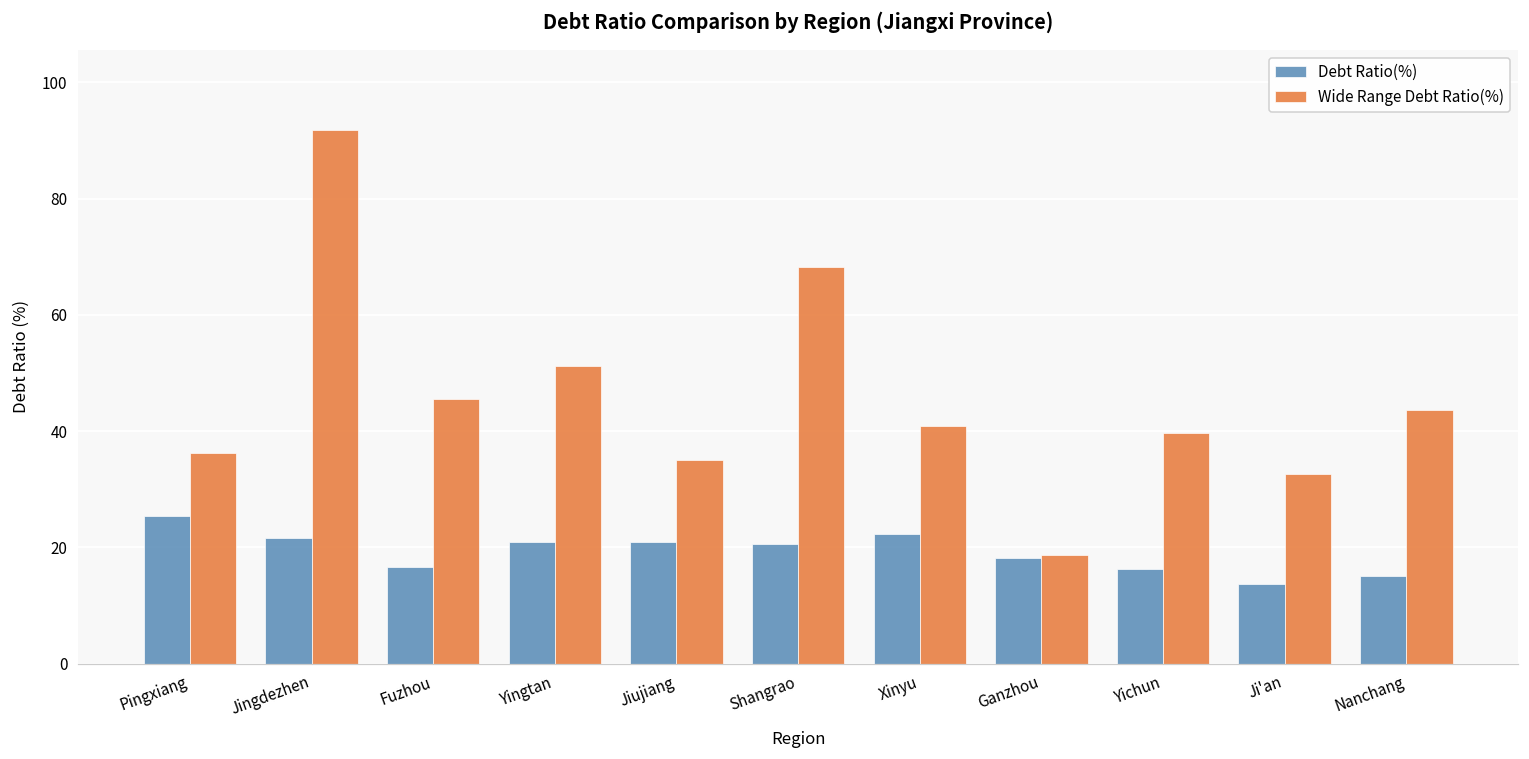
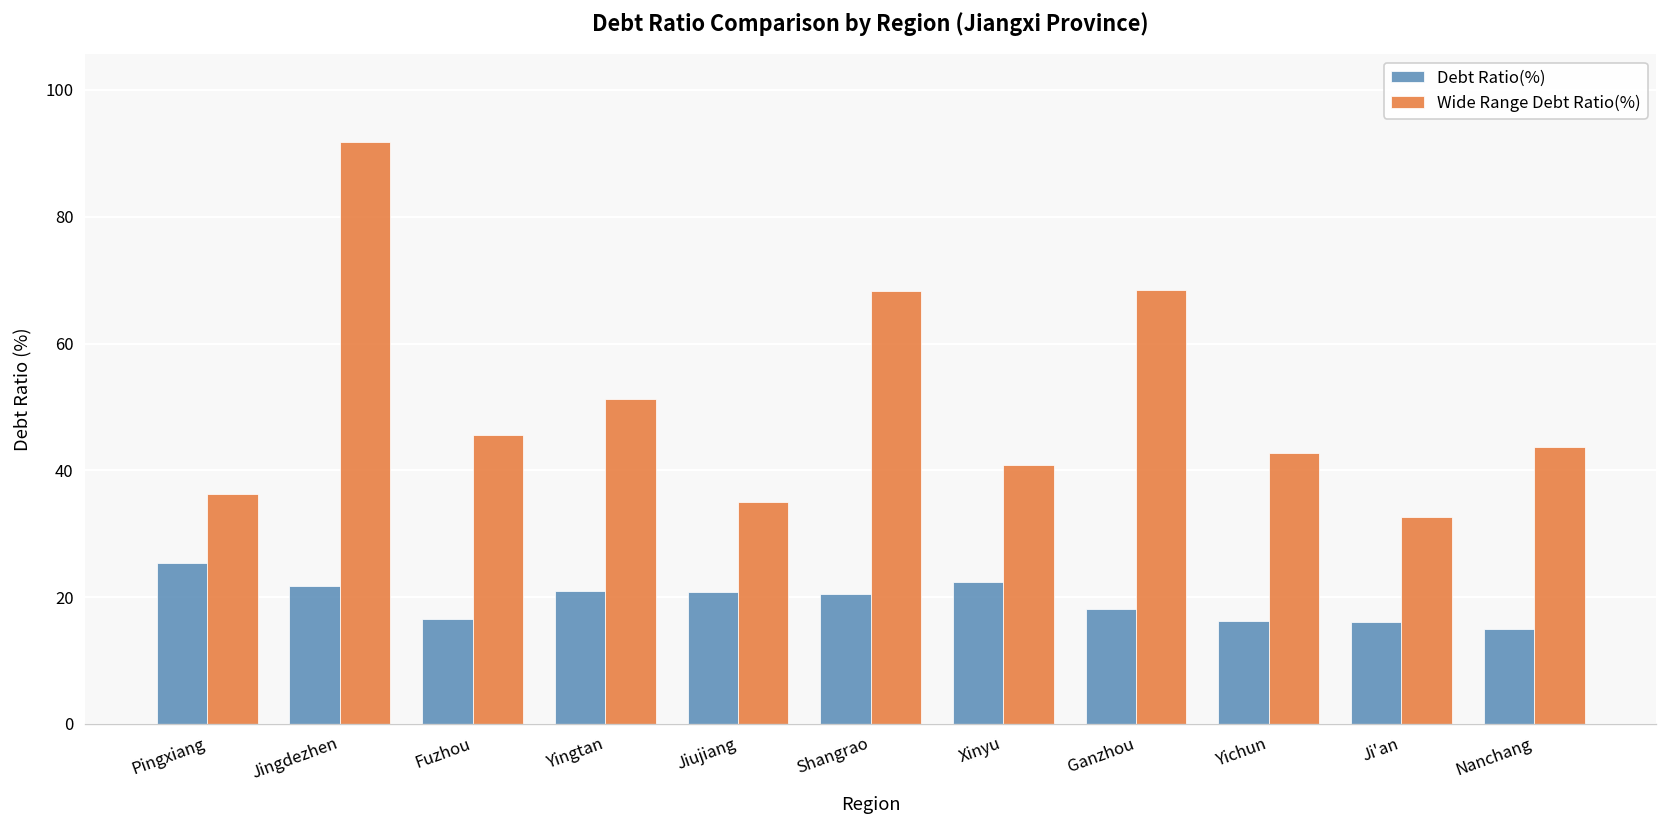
Wide Range Debt Ratio(%), Ganzhou: 19 -> 68
Wide Range Debt Ratio(%), Yichun: 40 -> 43
Debt Ratio(%), Ji'an: 14 -> 16
